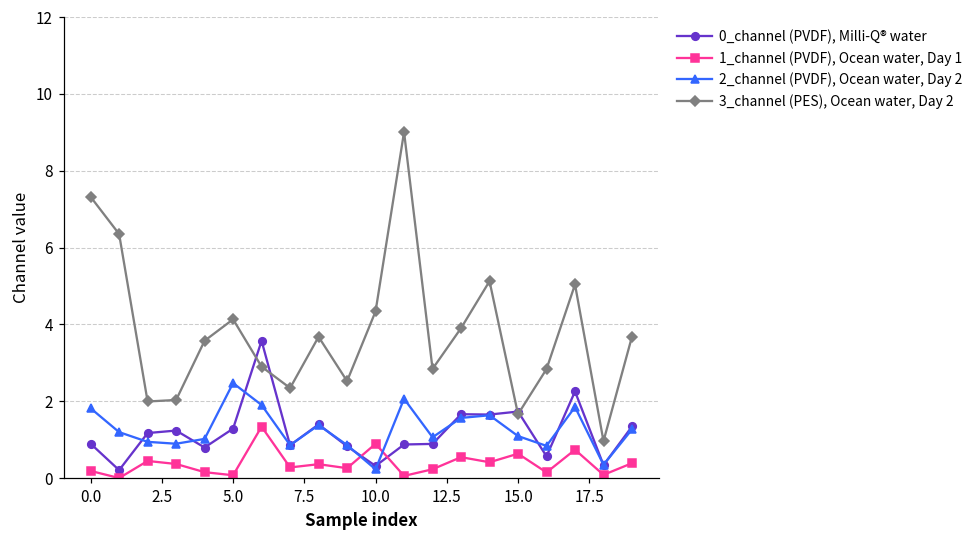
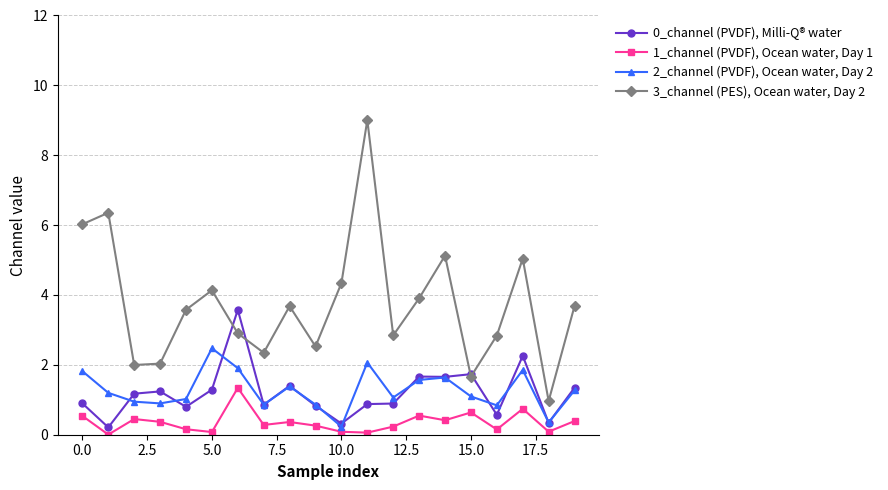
1_channel (PVDF), Ocean water, Day 1, 0.0: 0.2 -> 0.5
3_channel (PES), Ocean water, Day 2, 0.0: 7.3 -> 6.0
1_channel (PVDF), Ocean water, Day 1, 10.0: 0.9 -> 0.1
